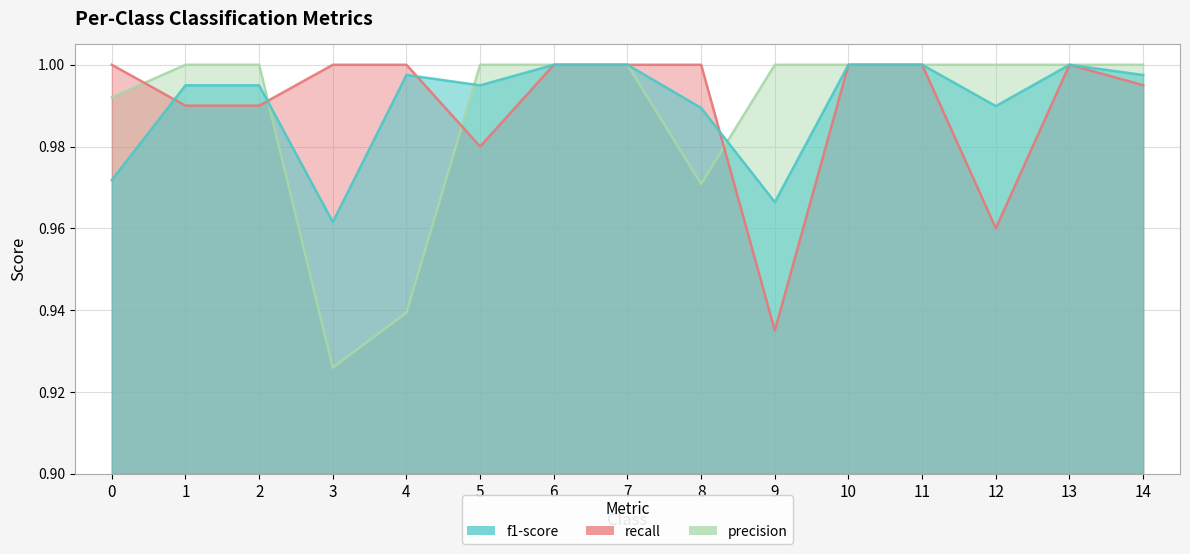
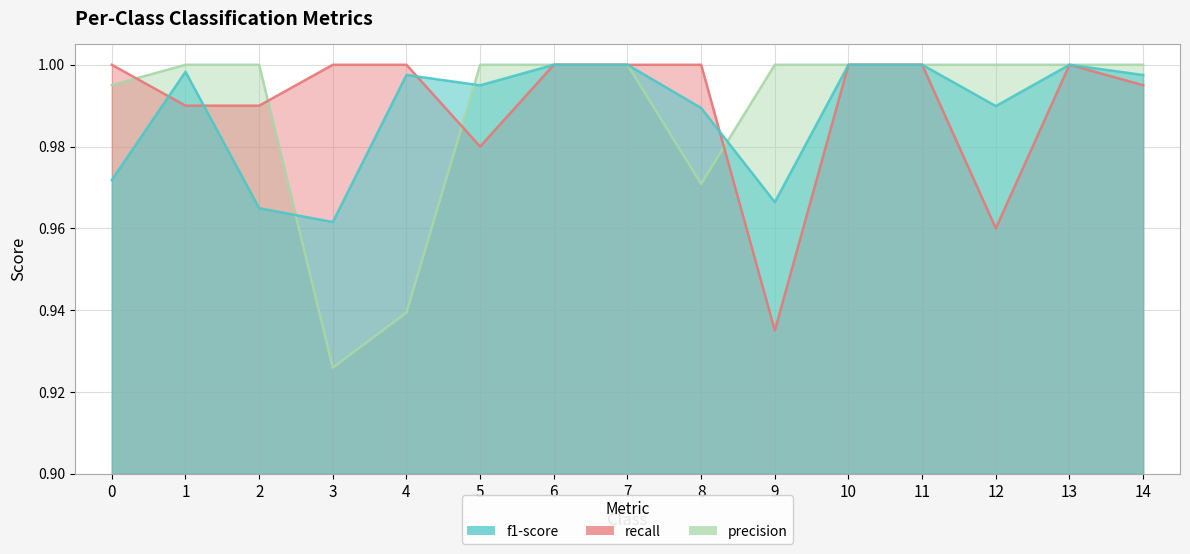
precision, 0: 0.992 -> 0.995
f1-score, 1: 0.995 -> 0.998
f1-score, 2: 0.995 -> 0.965
